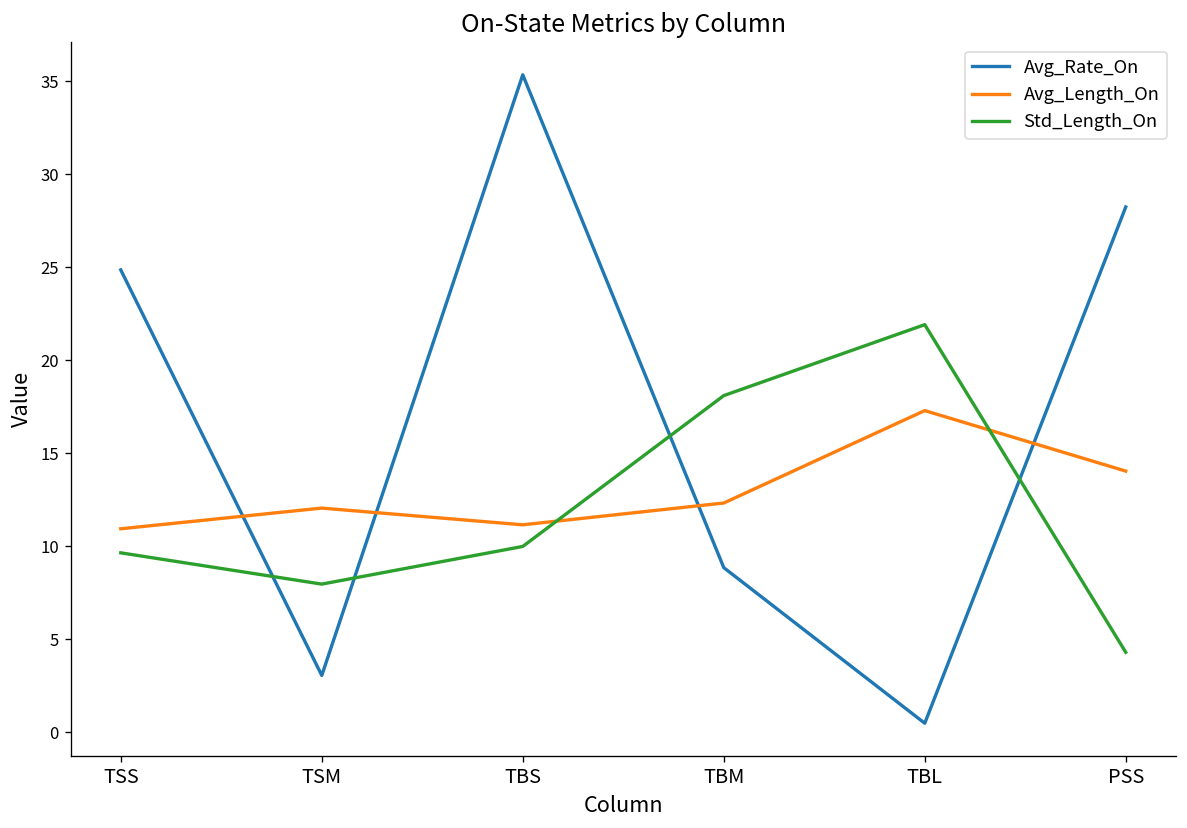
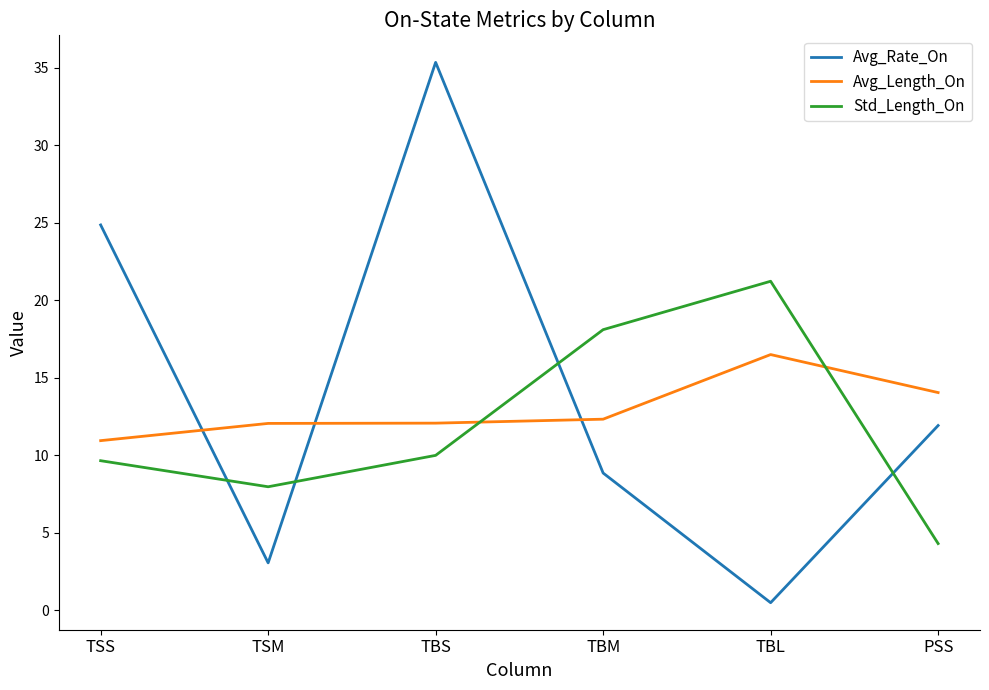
Avg_Length_On, TBS: 11.2 -> 12.1
Avg_Length_On, TBL: 17.3 -> 16.5
Std_Length_On, TBL: 21.9 -> 21.2
Avg_Rate_On, PSS: 28.2 -> 11.9
